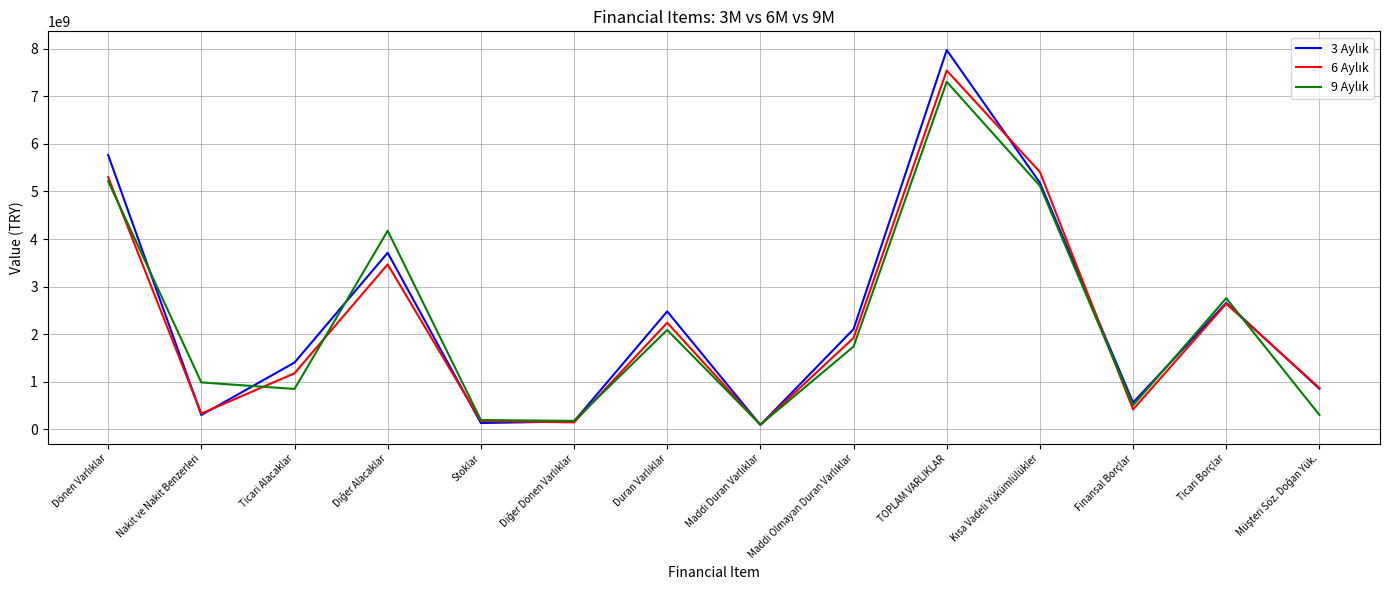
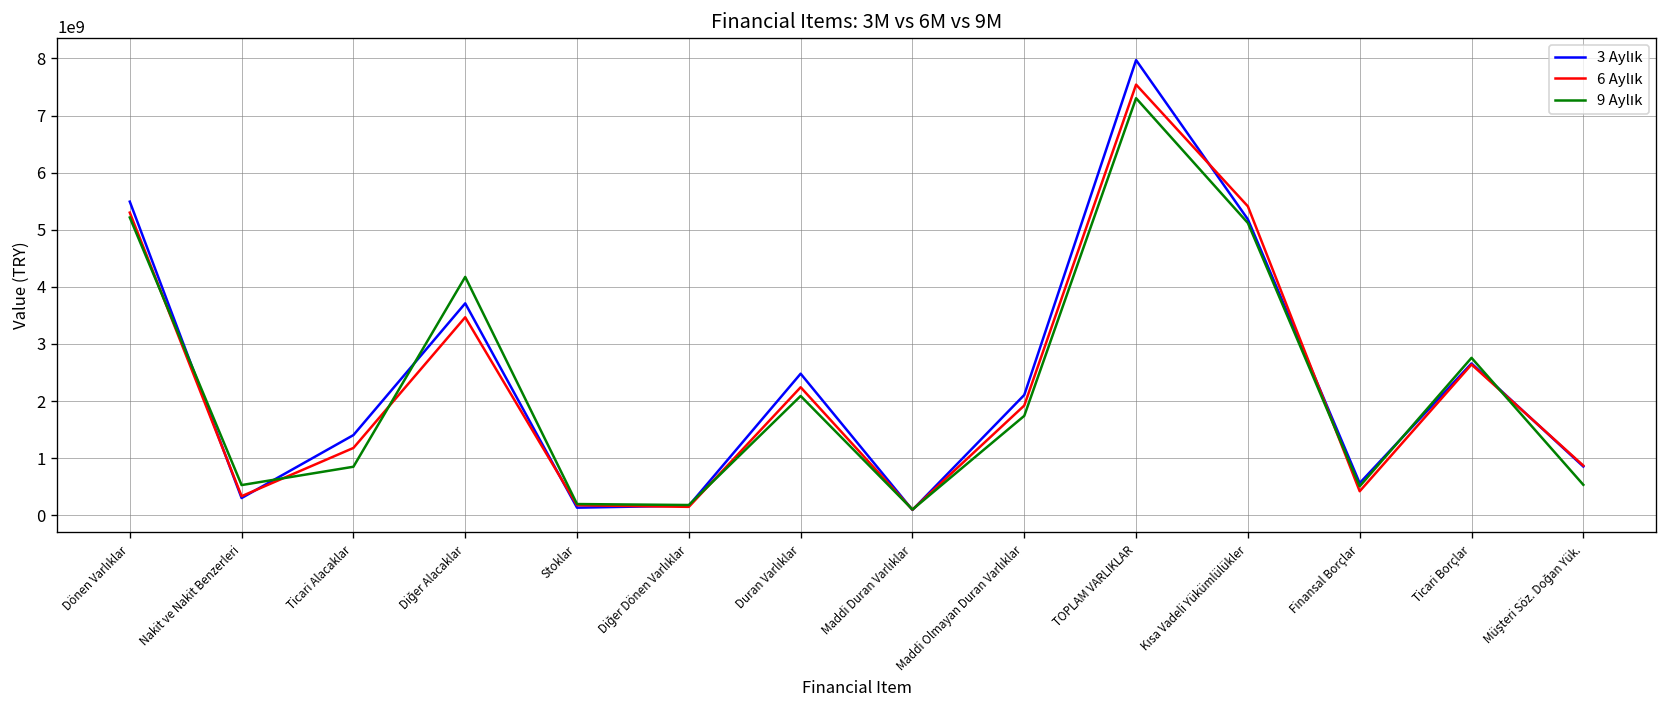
3 Aylık, Dönen Varlıklar: 5800000000 -> 5500000000
9 Aylık, Nakit ve Nakit Benzerleri: 1000000000 -> 500000000
9 Aylık, Müşteri Söz. Doğan Yük.: 300000000 -> 500000000
